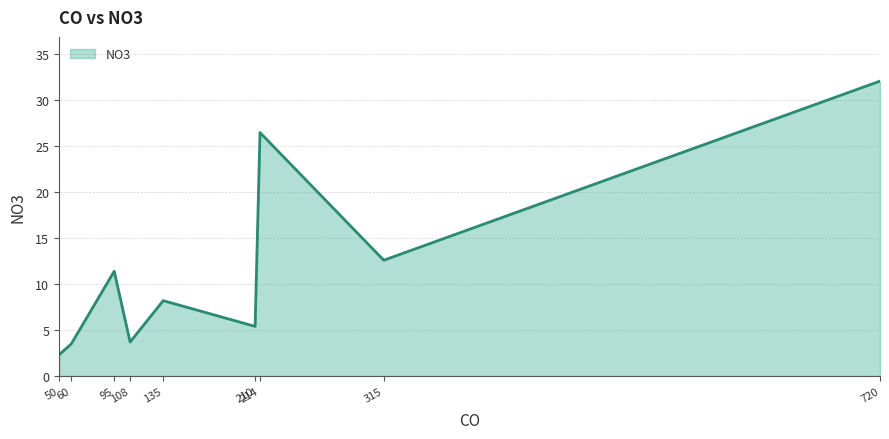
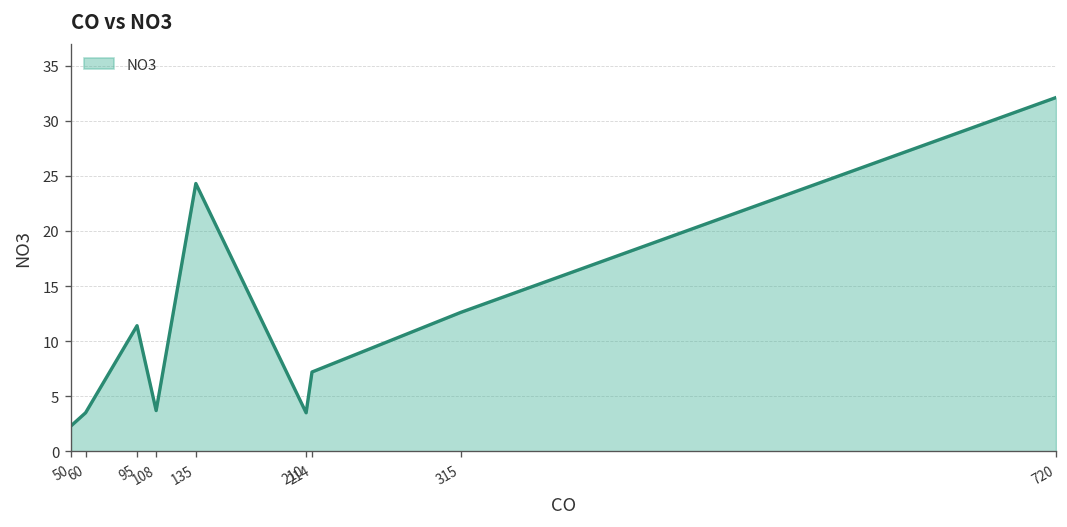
135: 8 -> 24
210: 5 -> 4
214: 27 -> 7
